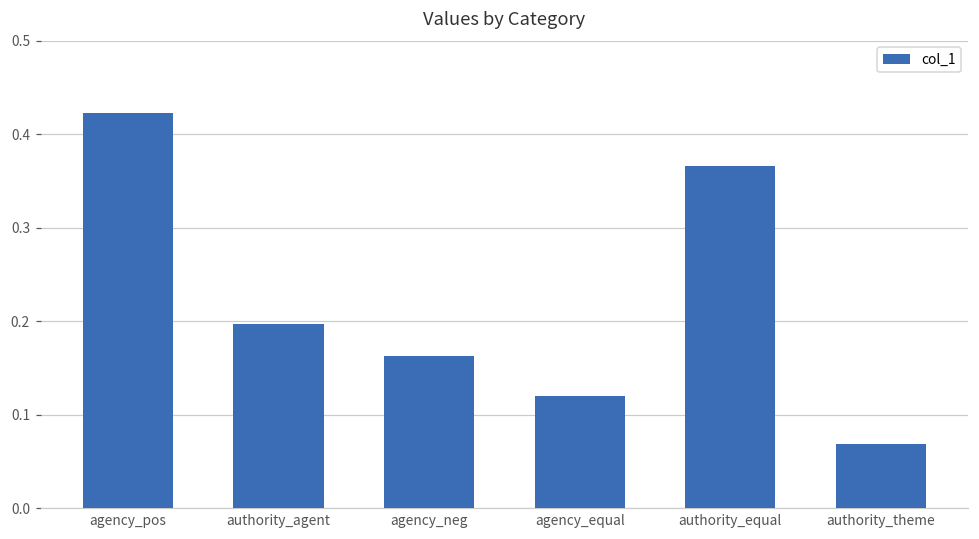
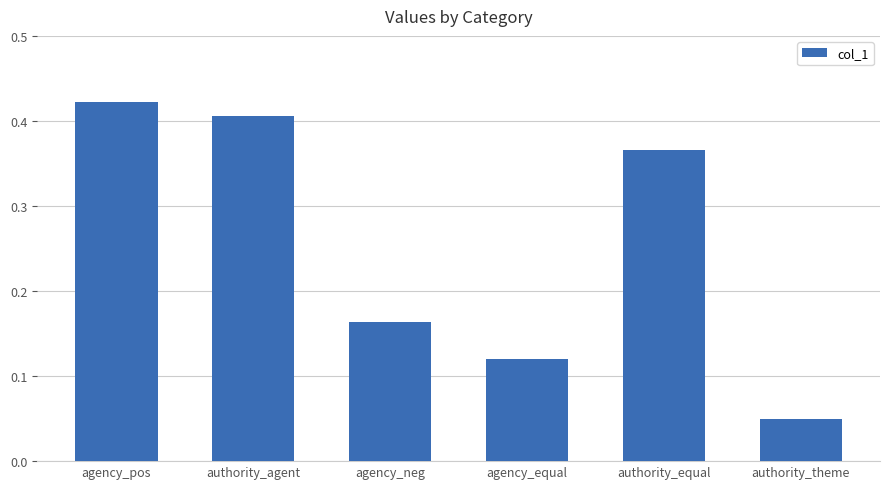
authority_agent: 0.20 -> 0.41
authority_theme: 0.07 -> 0.05
